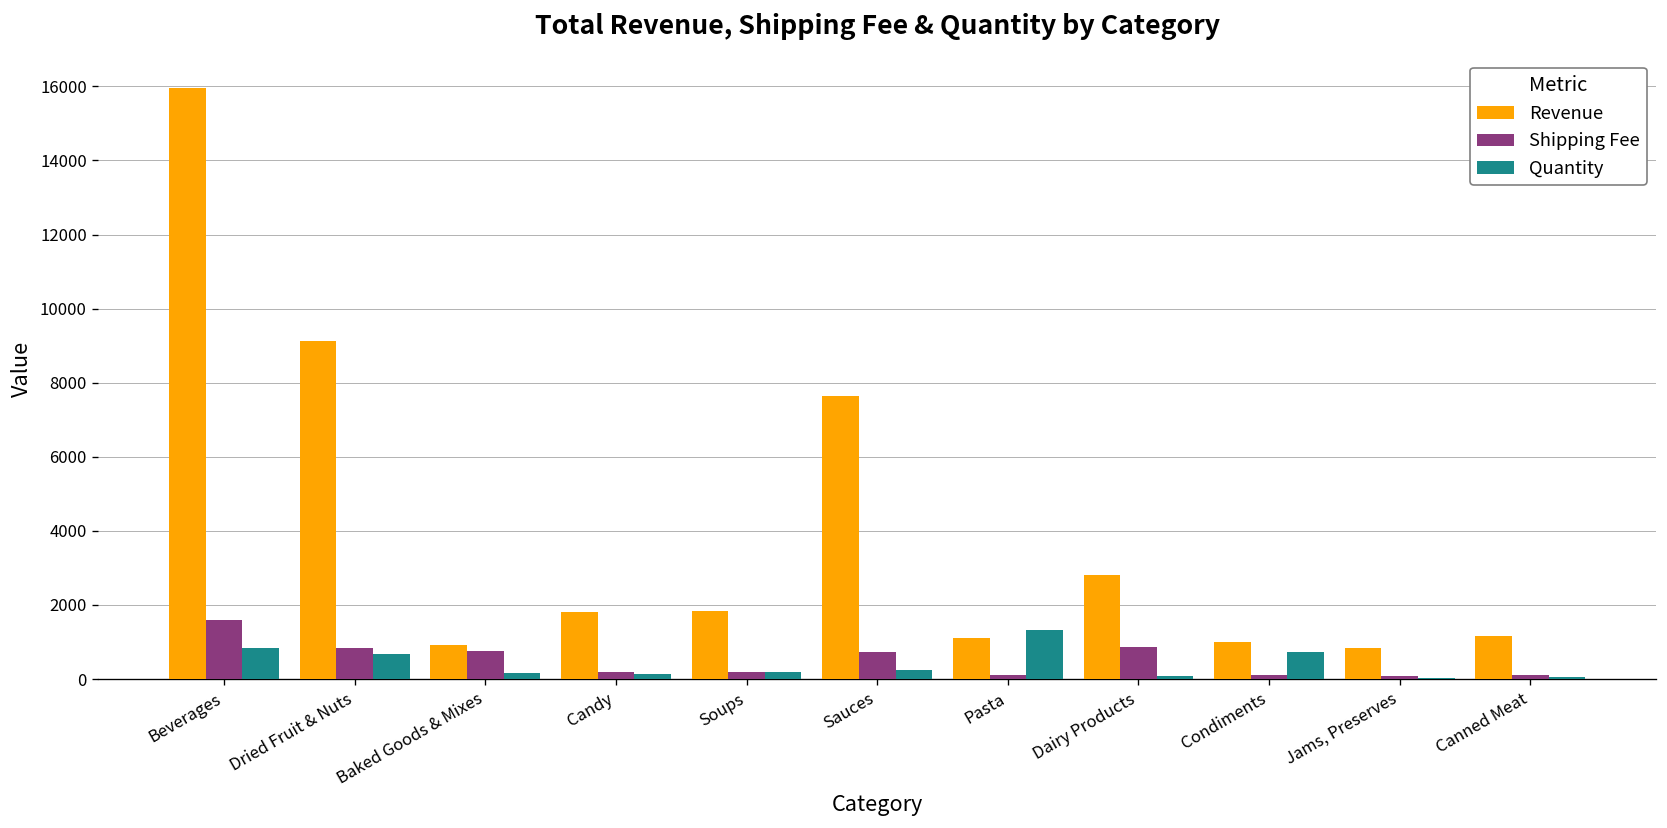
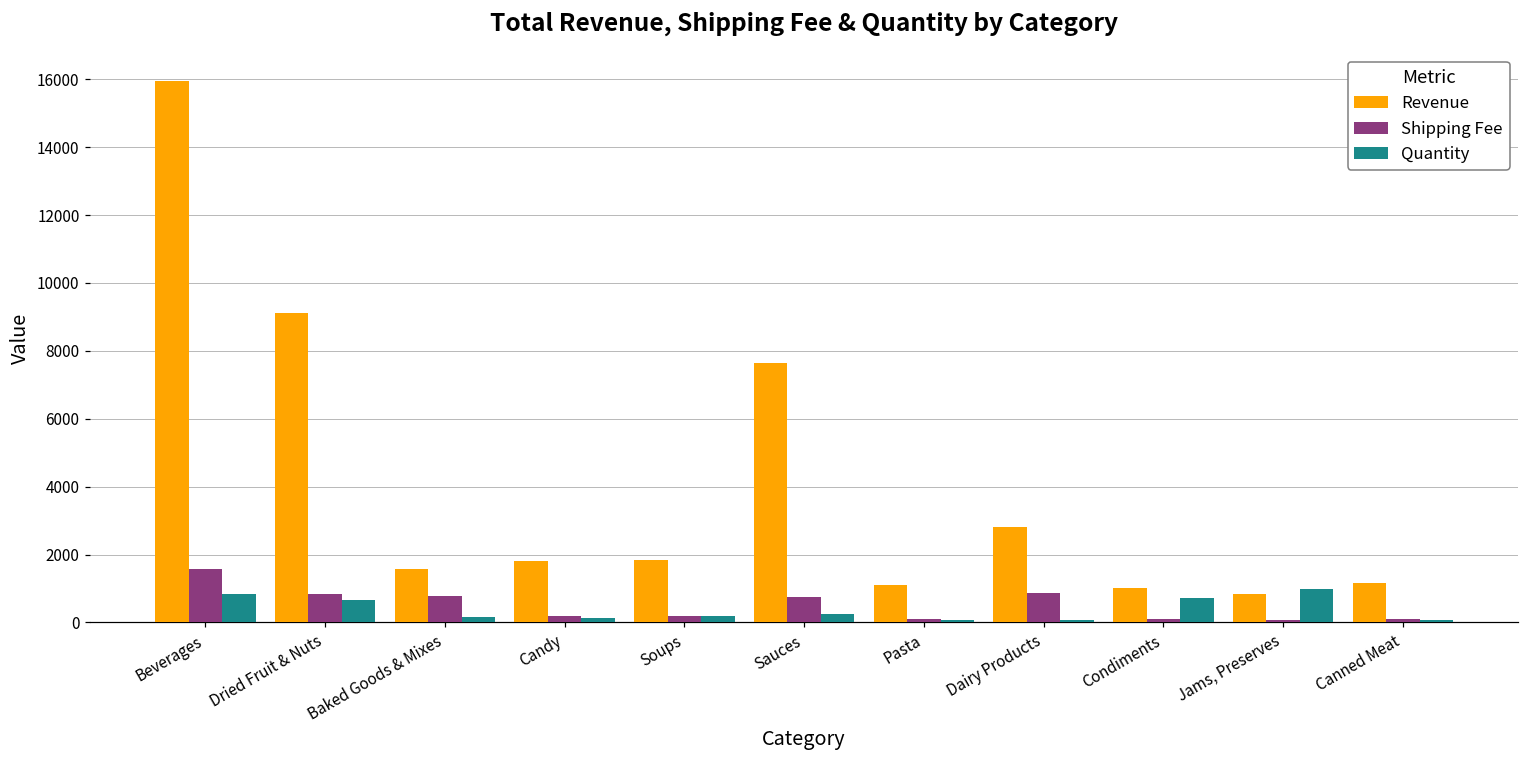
Revenue, Baked Goods & Mixes: 900 -> 1600
Quantity, Pasta: 1300 -> 100
Quantity, Jams, Preserves: 0 -> 1000
